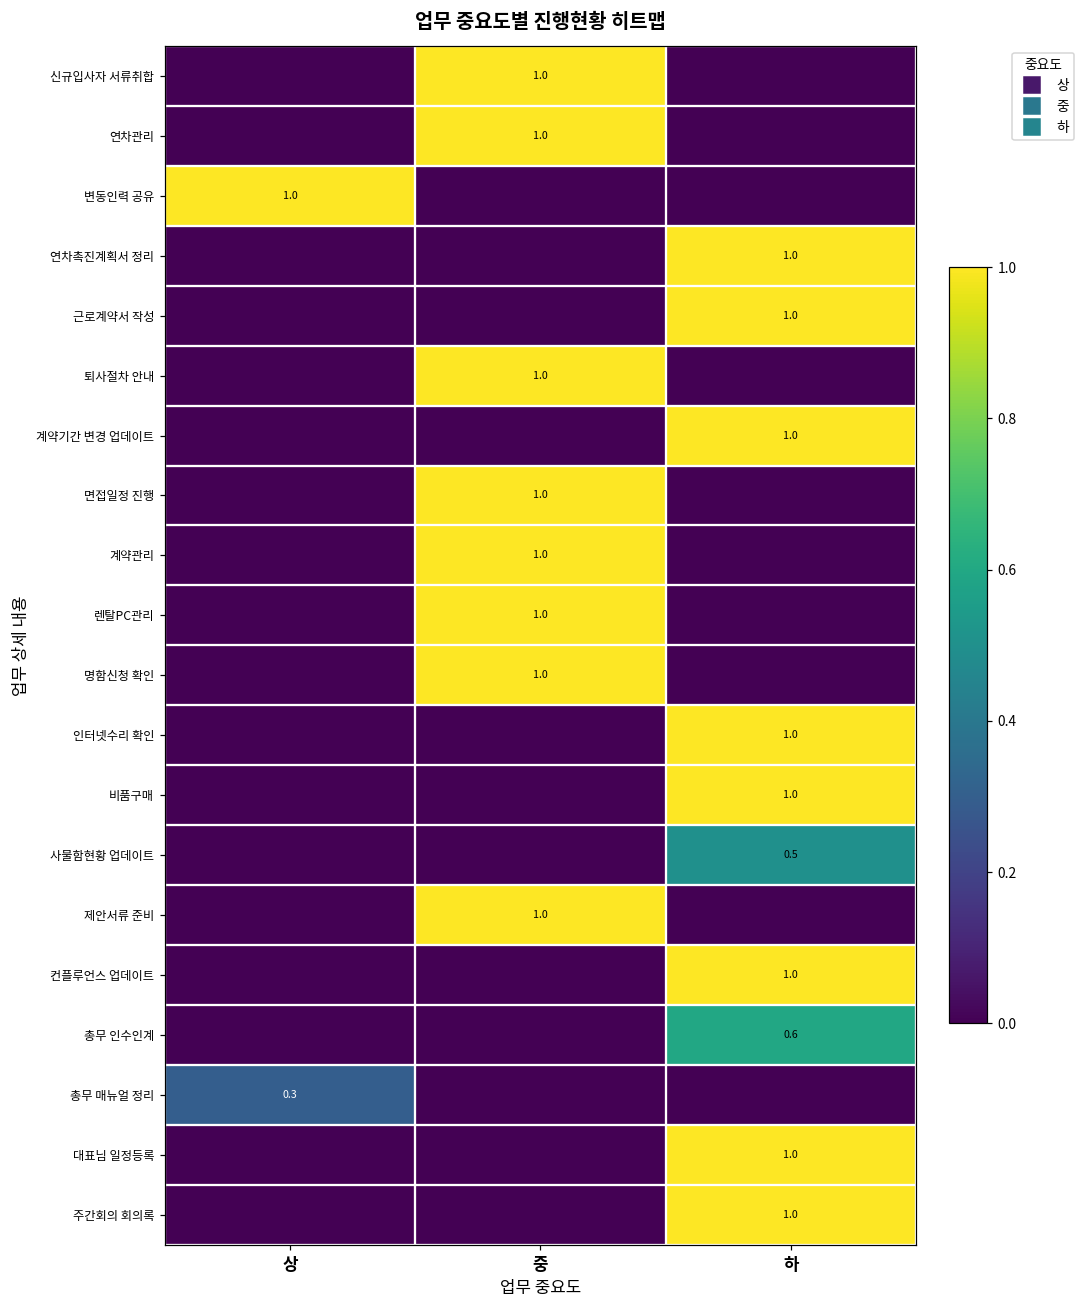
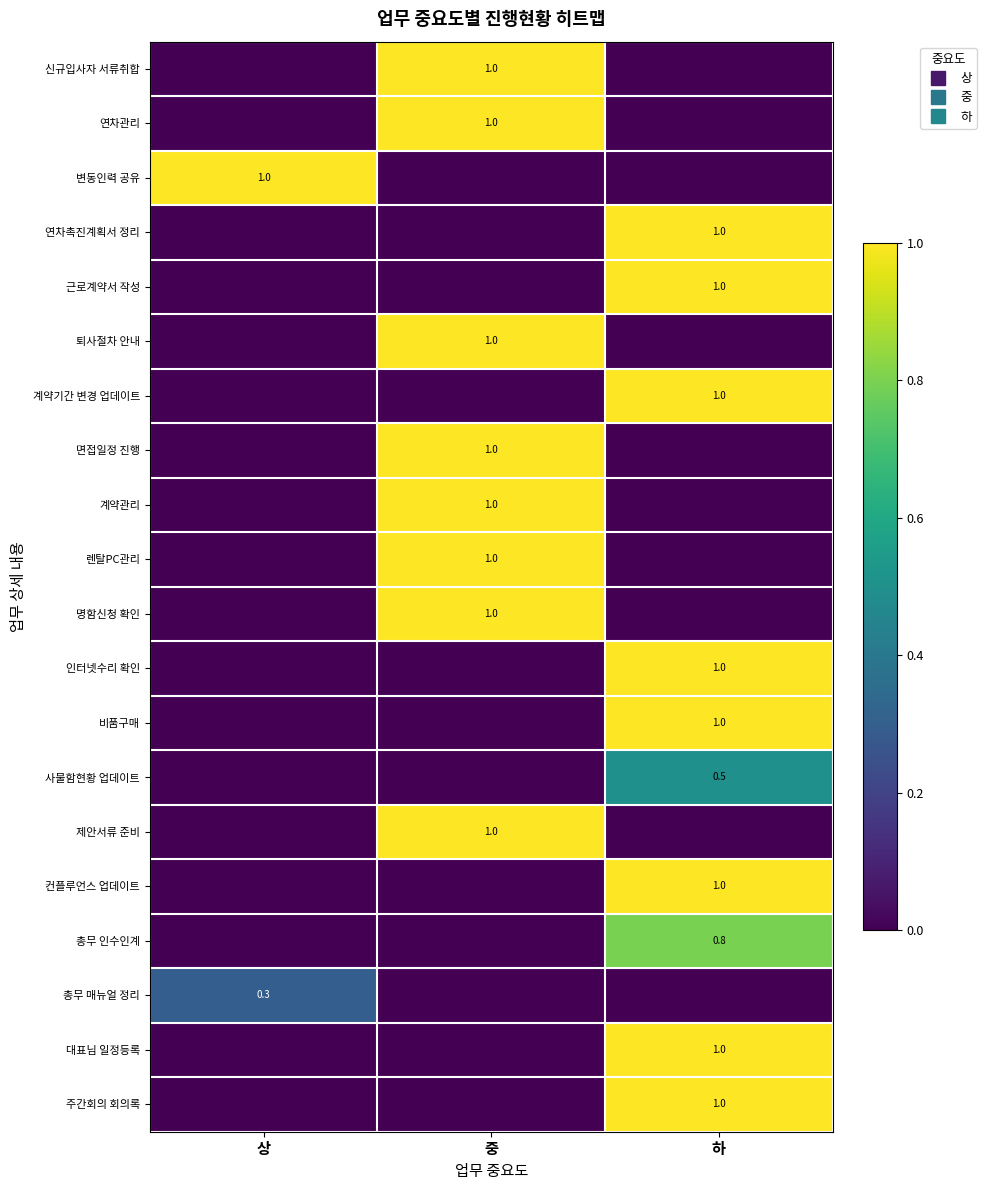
총무 인수인계, 하: 0.6 -> 0.8
